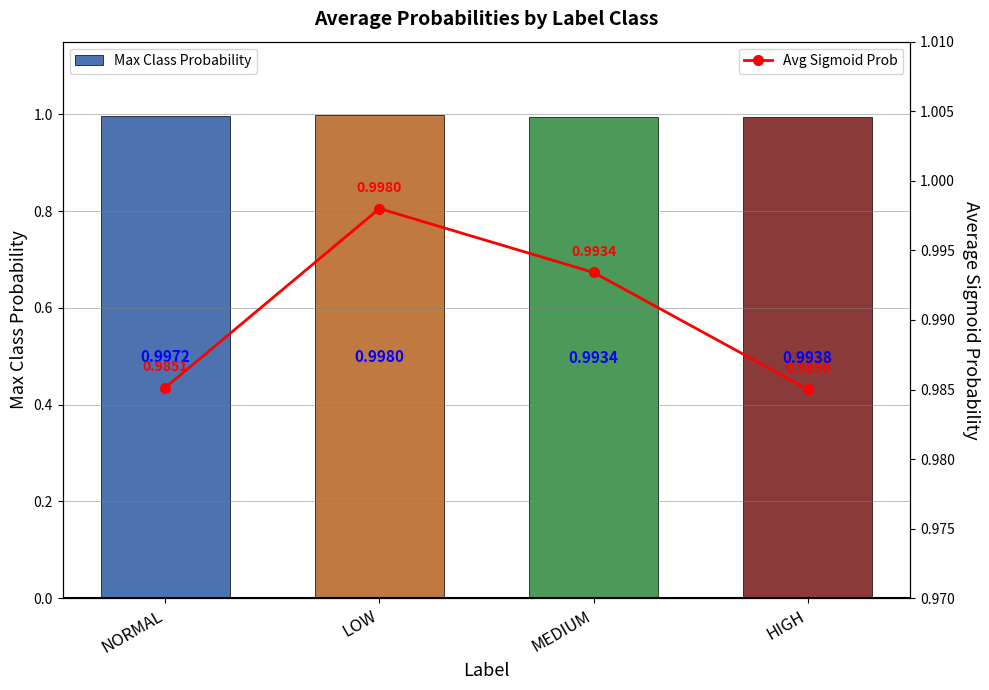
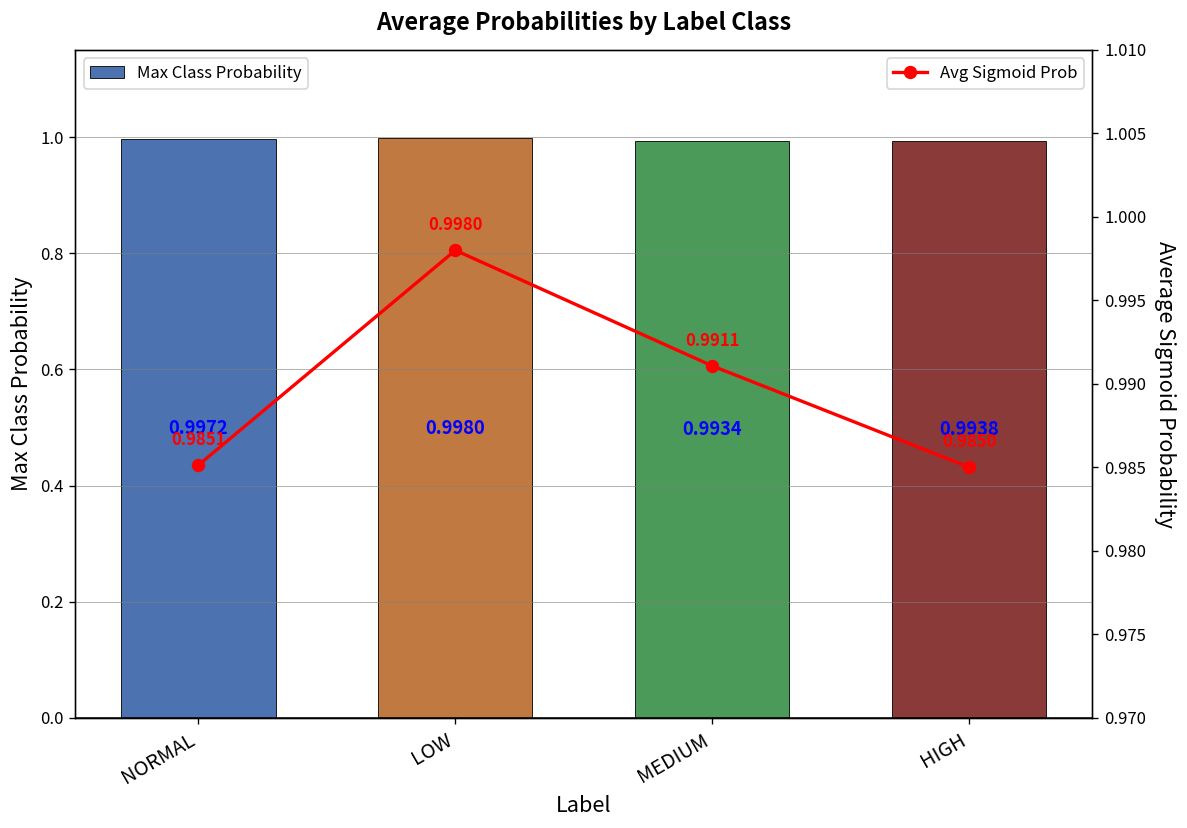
Avg Sigmoid Prob, MEDIUM: 0.9934 -> 0.9911
